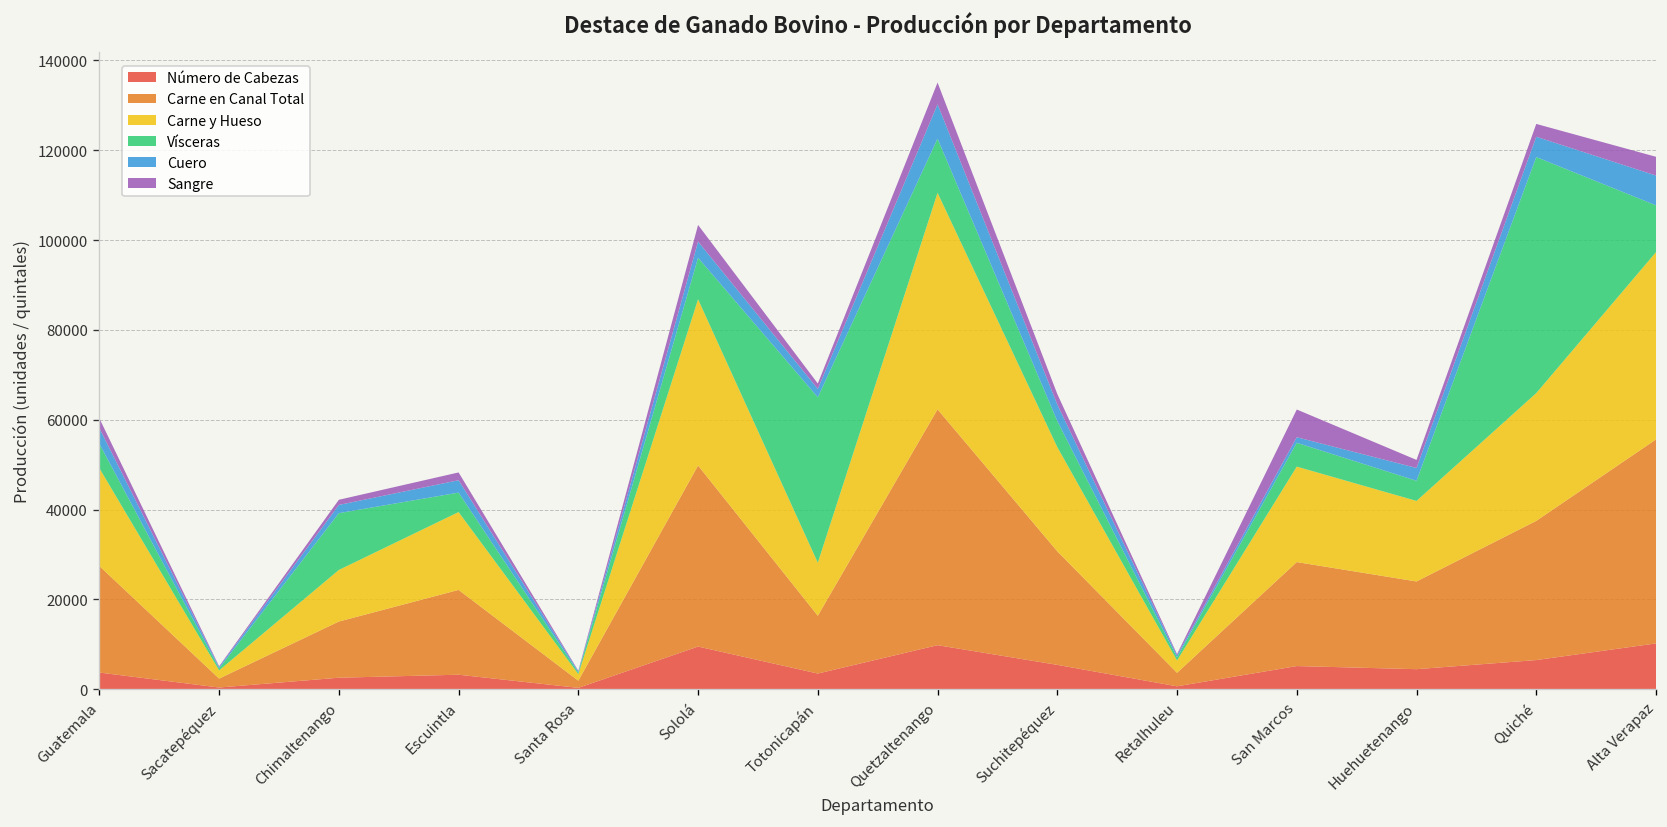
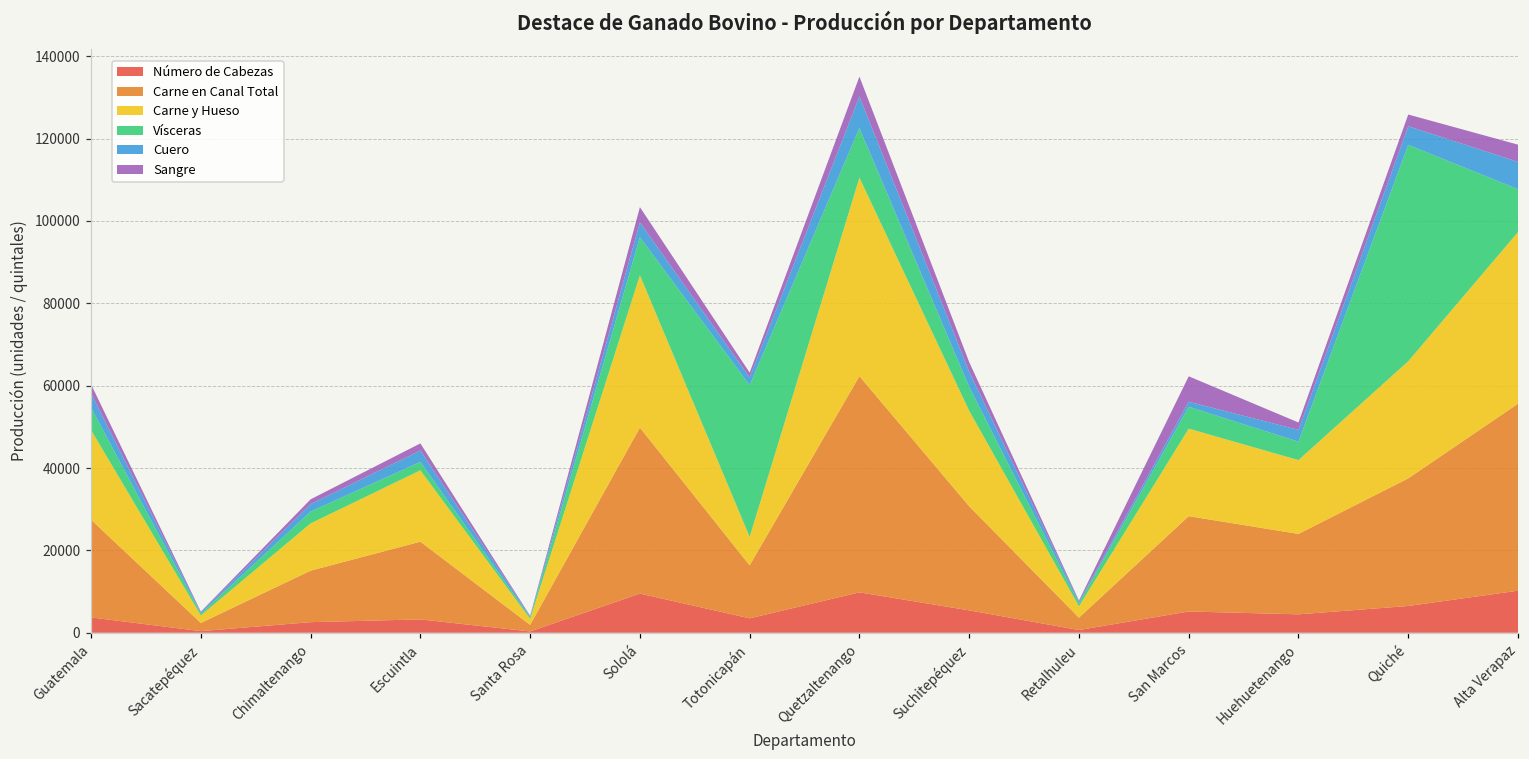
Vísceras, Chimaltenango: 13000 -> 3000
Vísceras, Escuintla: 4000 -> 2000
Carne y Hueso, Totonicapán: 12000 -> 7000
